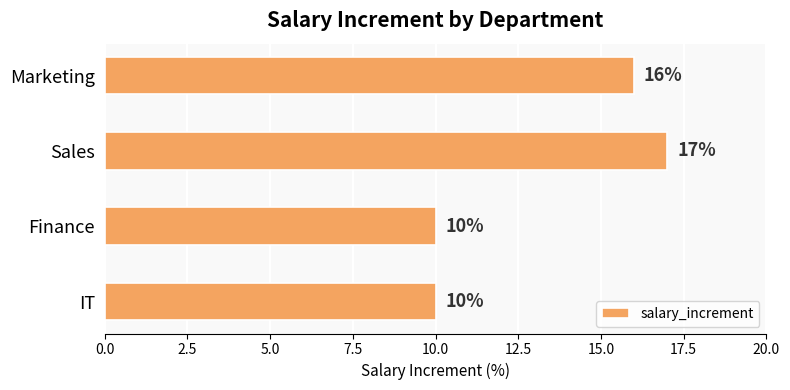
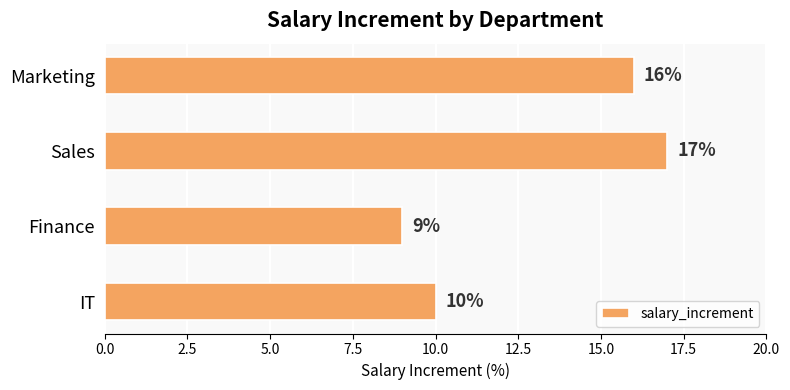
Finance: 10% -> 9%
